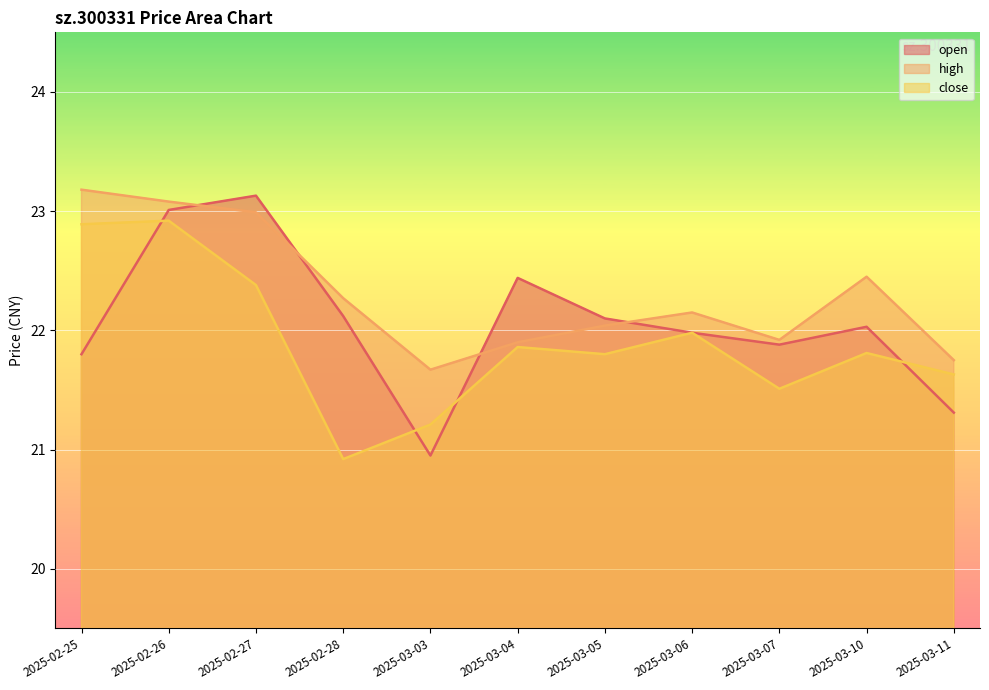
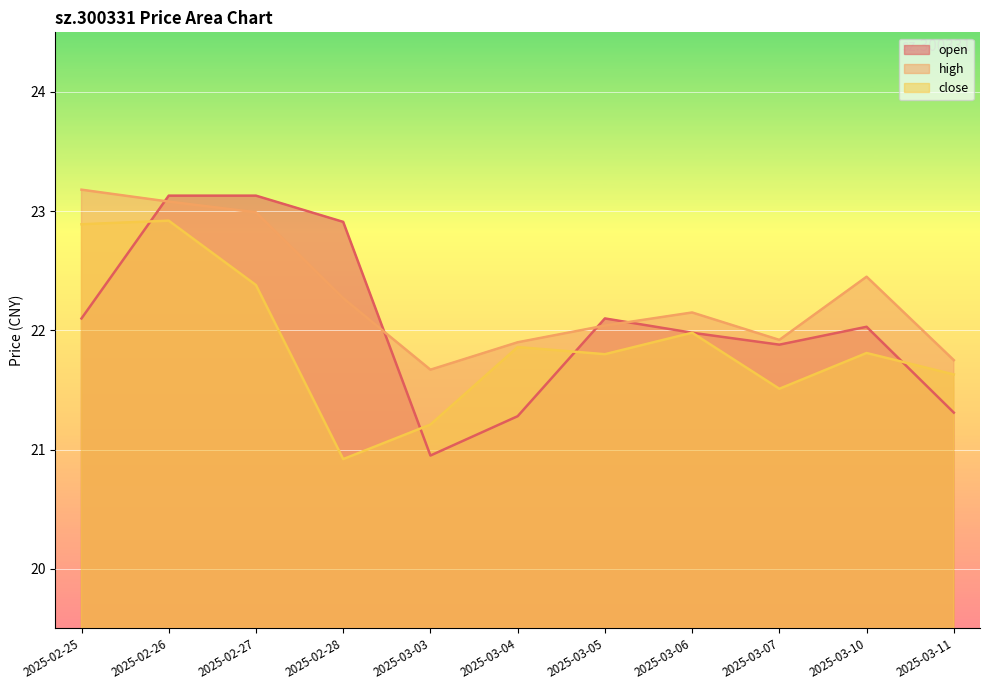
open, 2025-02-25: 21.8 -> 22.1
open, 2025-02-26: 23.01 -> 23.13
open, 2025-02-28: 22.12 -> 22.91
open, 2025-03-04: 22.44 -> 21.28
